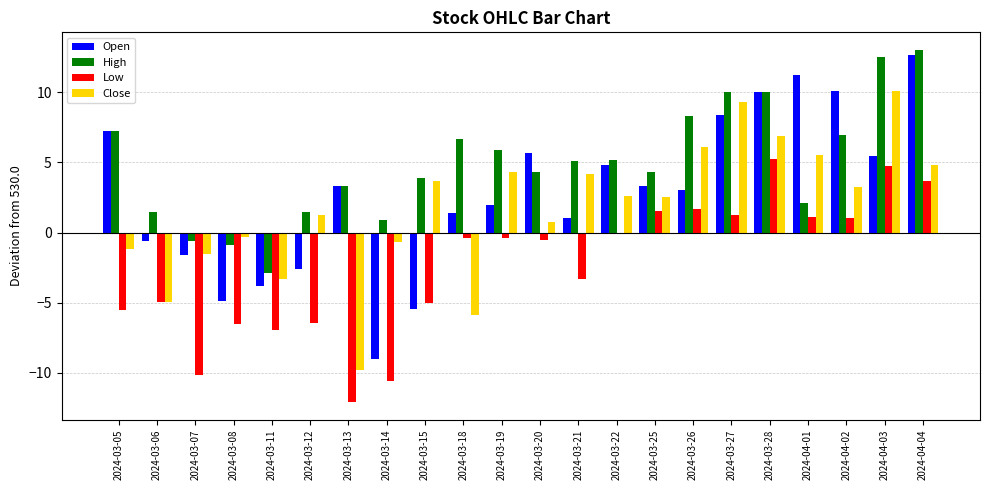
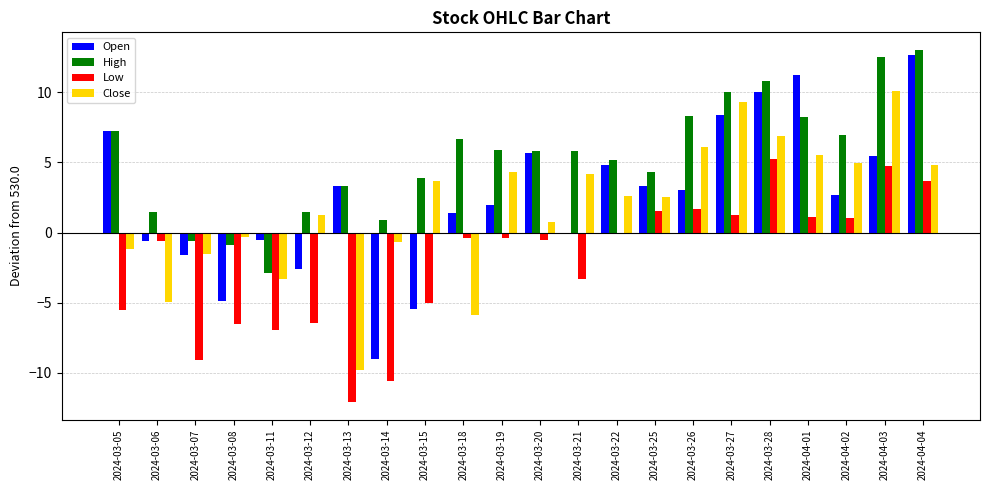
Low, 2024-03-06: -5.0 -> -0.6
Low, 2024-03-07: -10.2 -> -9.1
Open, 2024-03-11: -3.8 -> -0.5
High, 2024-03-20: 4.3 -> 5.8
Open, 2024-03-21: 1.0 -> 0.0
High, 2024-03-21: 5.1 -> 5.8
High, 2024-03-28: 10.0 -> 10.8
High, 2024-04-01: 2.1 -> 8.3
Open, 2024-04-02: 10.1 -> 2.7
Close, 2024-04-02: 3.3 -> 4.9
